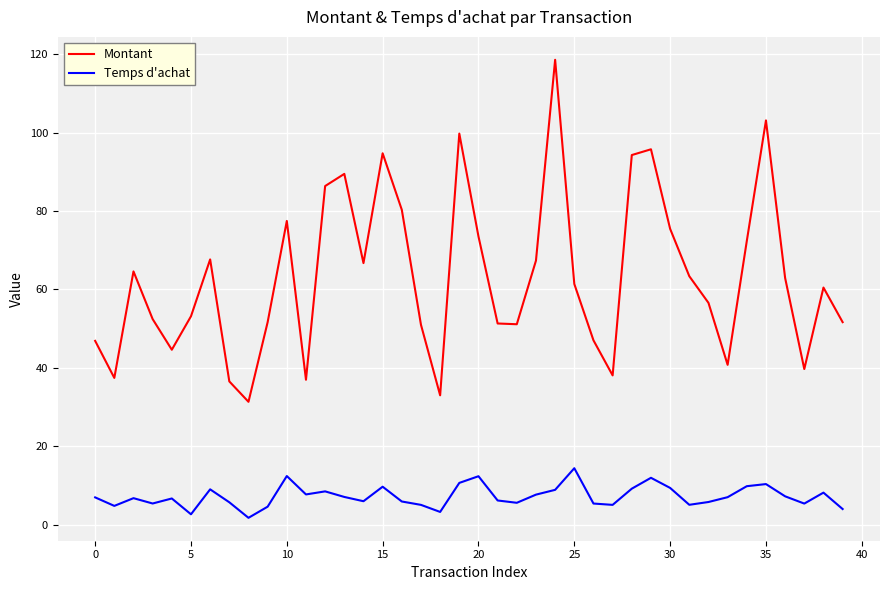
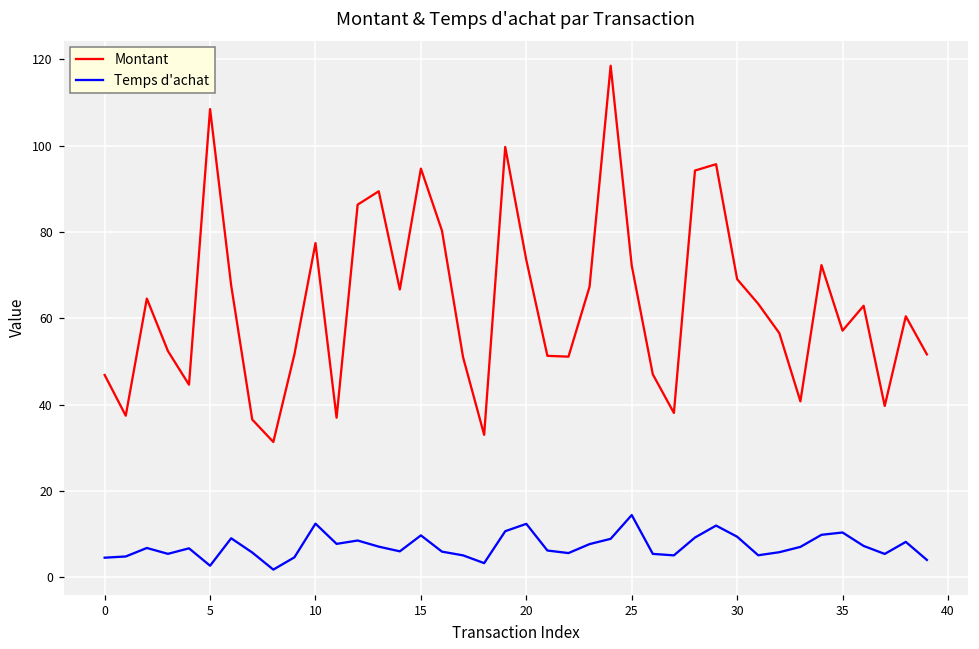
Temps d'achat, 0: 7 -> 5
Montant, 5: 53 -> 109
Montant, 25: 61 -> 72
Montant, 30: 75 -> 69
Montant, 35: 103 -> 57
